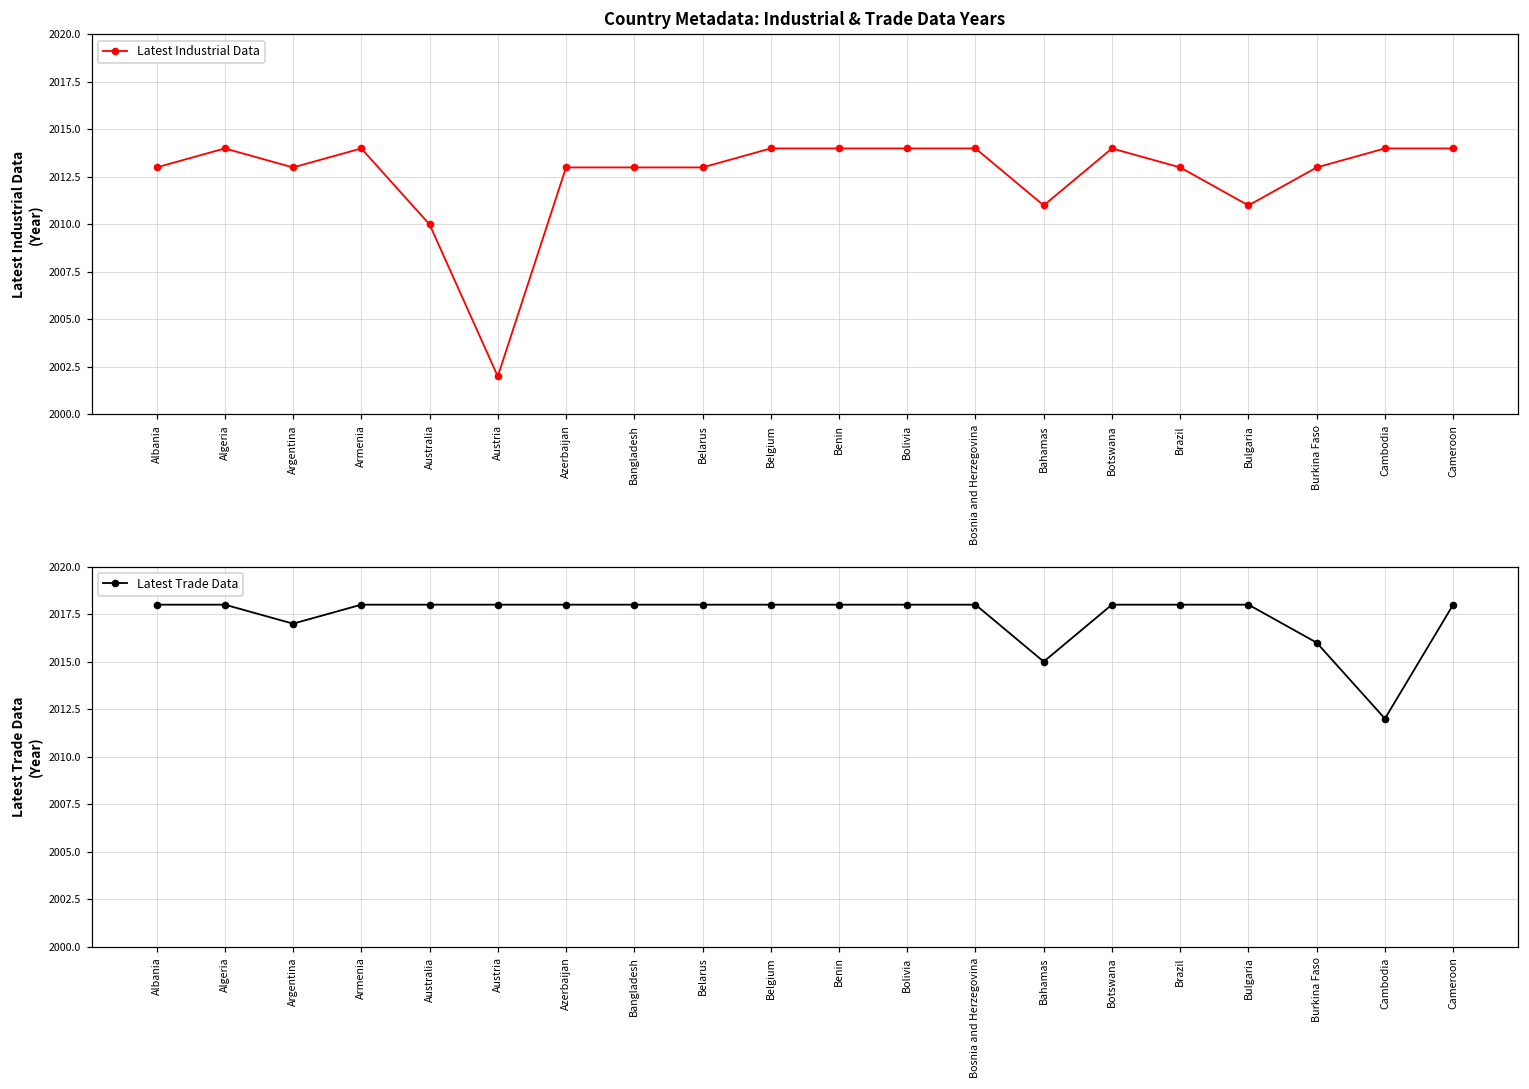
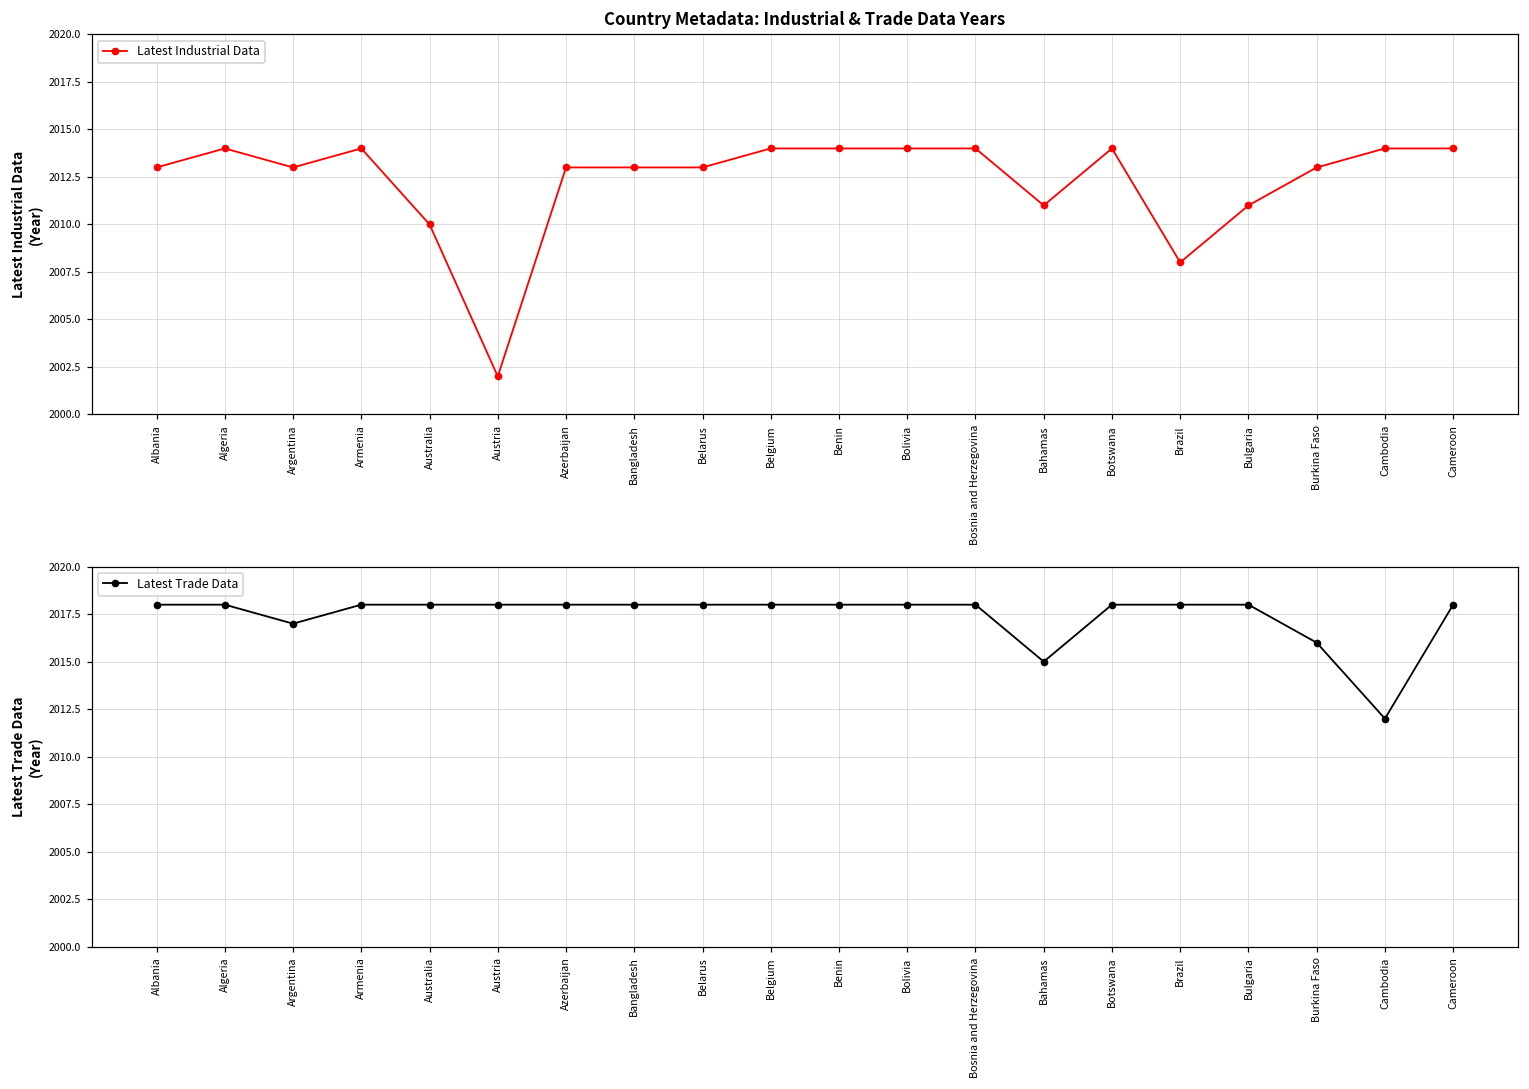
Country Metadata: Industrial & Trade Data Years, Brazil: 2013 -> 2008
